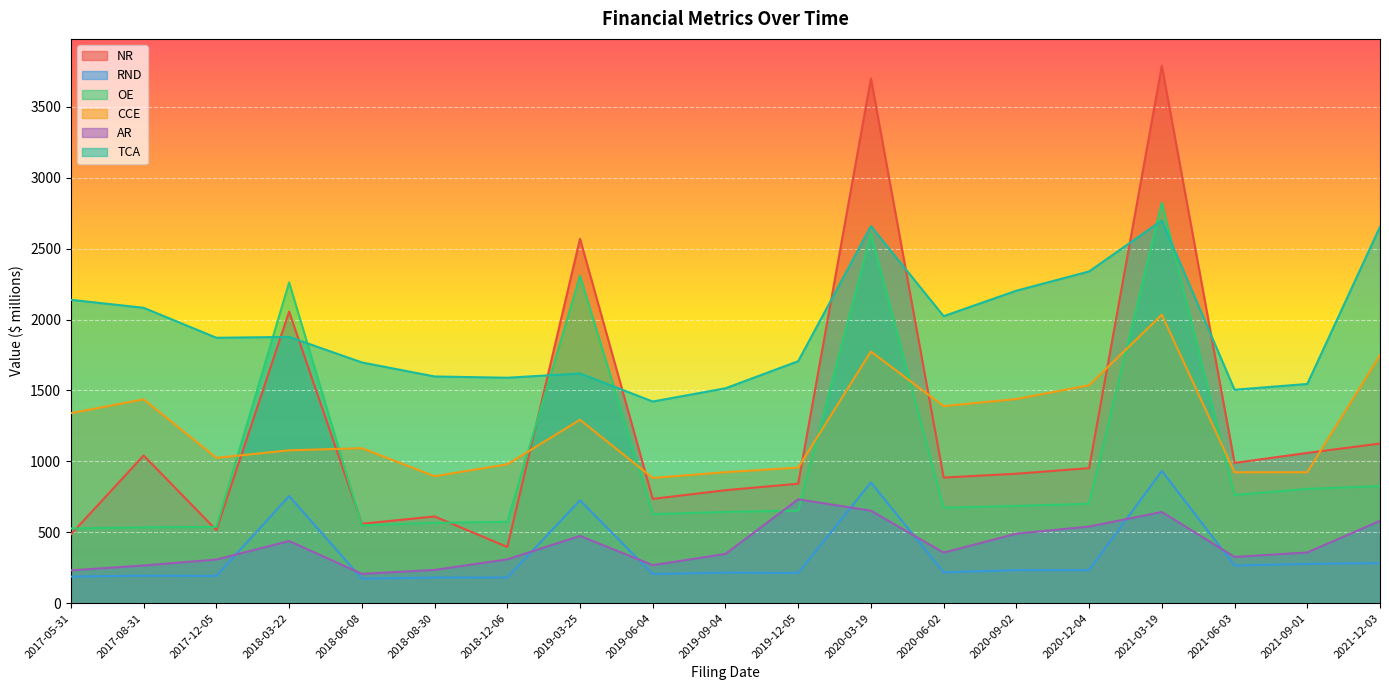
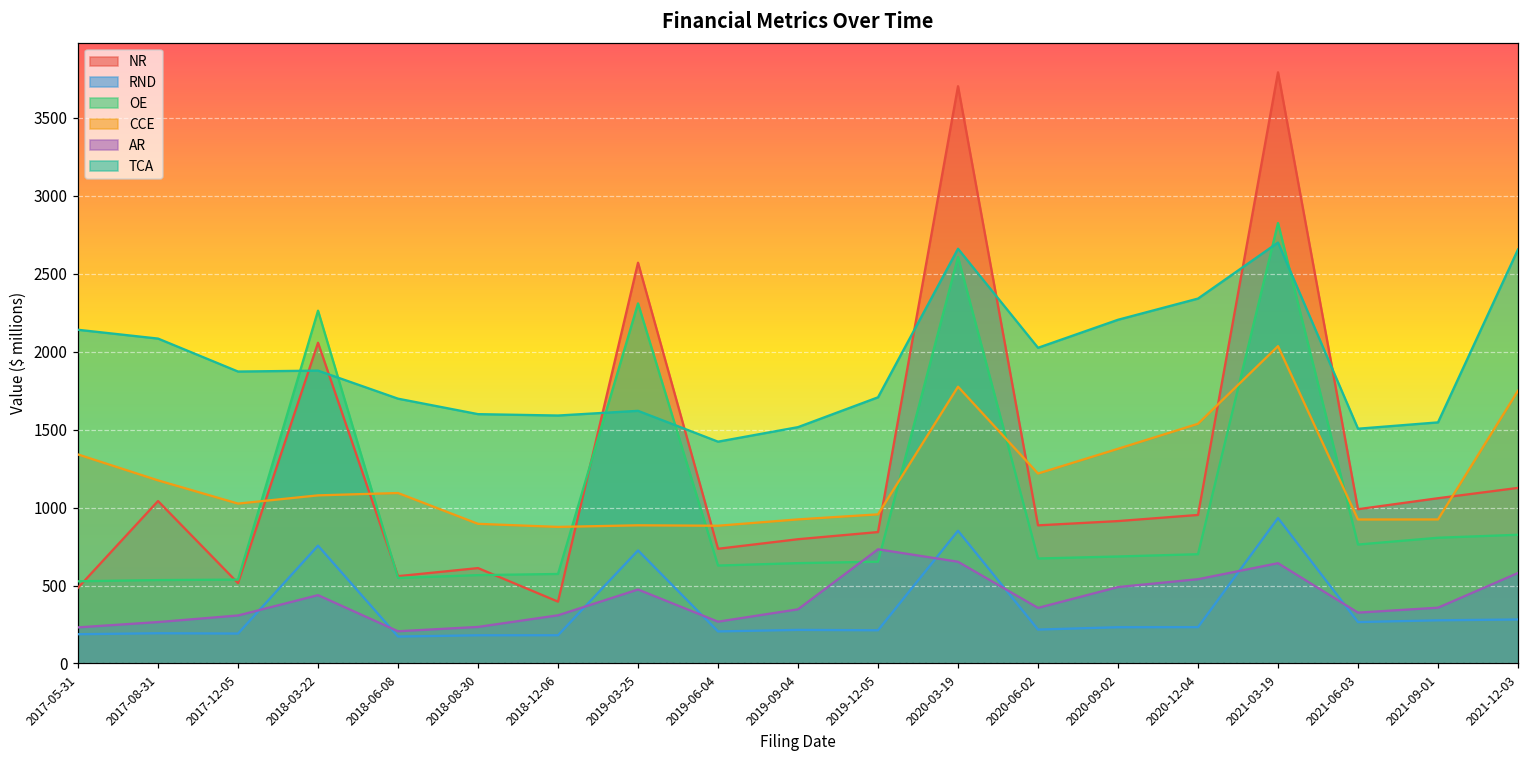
CCE, 2017-08-31: 1440 -> 1170
CCE, 2018-12-06: 980 -> 880
CCE, 2019-03-25: 1290 -> 890
CCE, 2020-06-02: 1390 -> 1220
CCE, 2020-09-02: 1440 -> 1380
